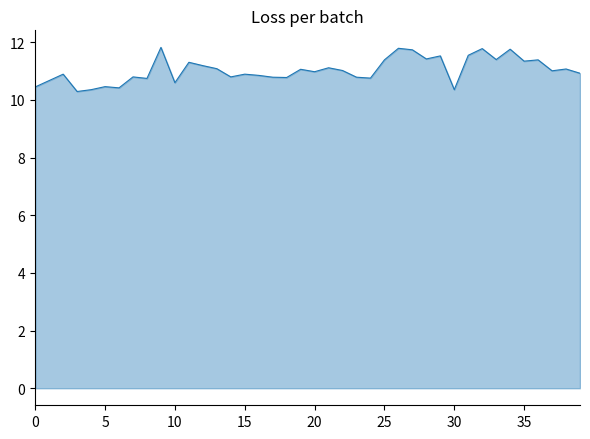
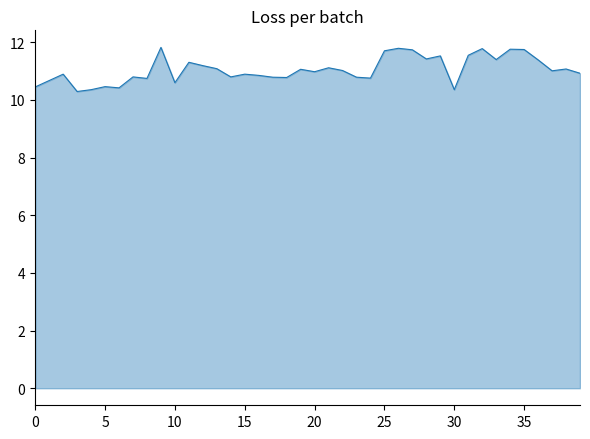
25: 11.4 -> 11.7
35: 11.3 -> 11.8
